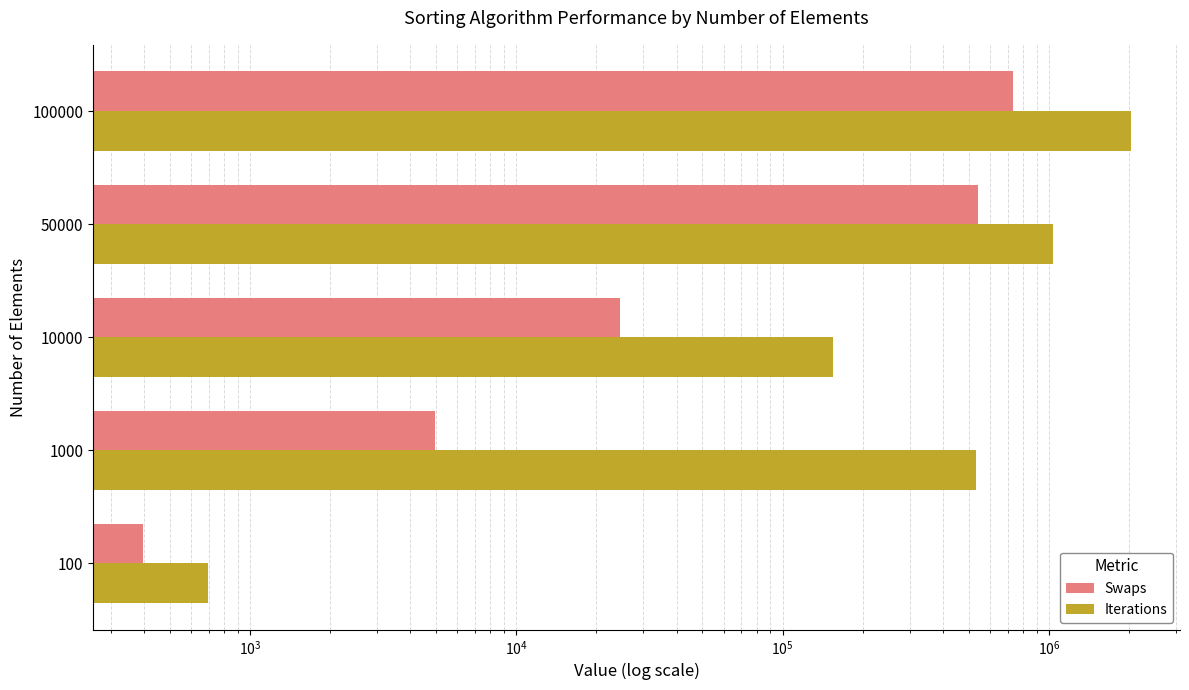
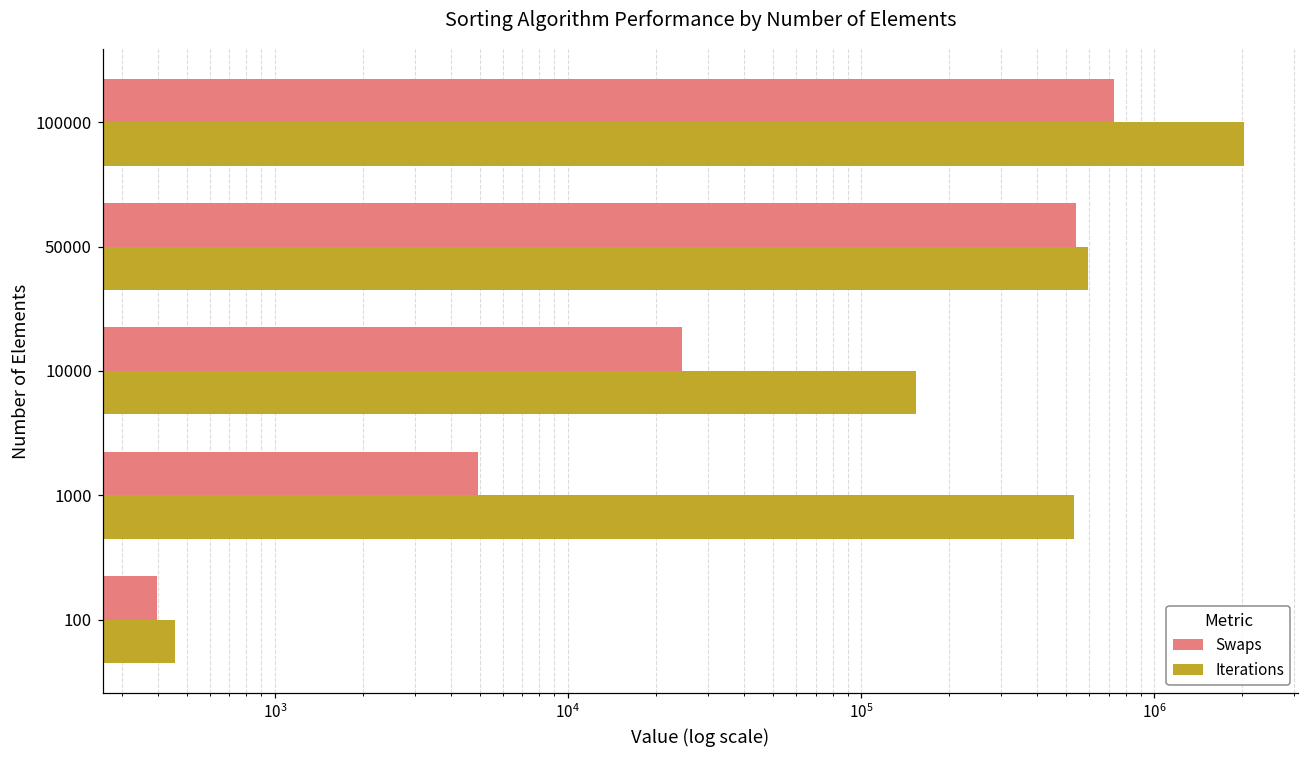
Iterations, 50000: 1030000 -> 590000
Iterations, 100: 700 -> 460
